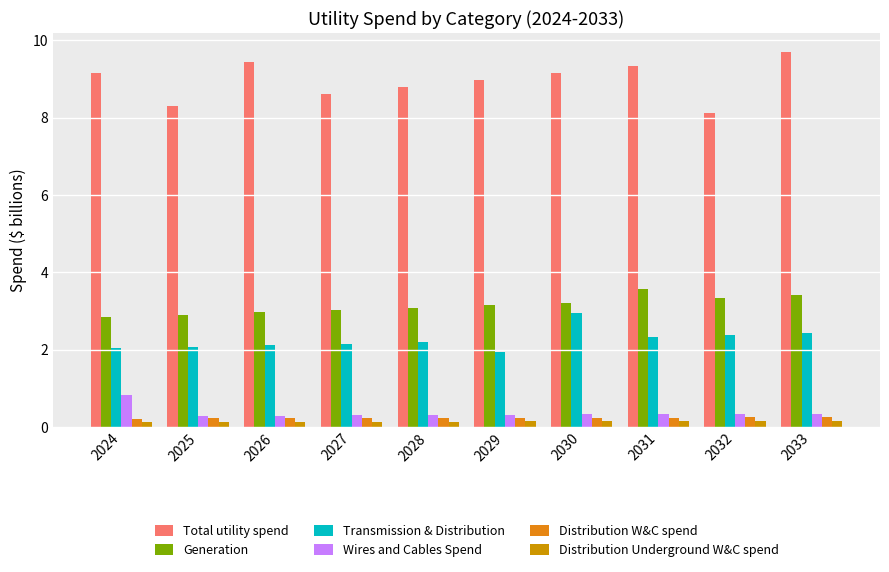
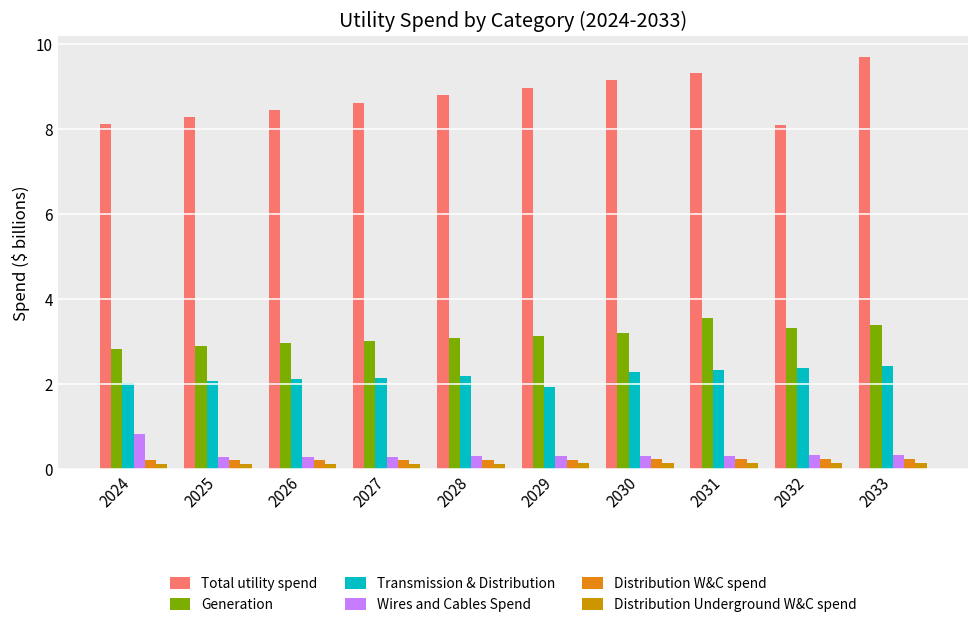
Total utility spend, 2024: 9.2 -> 8.1
Total utility spend, 2026: 9.4 -> 8.5
Transmission & Distribution, 2030: 2.9 -> 2.3
